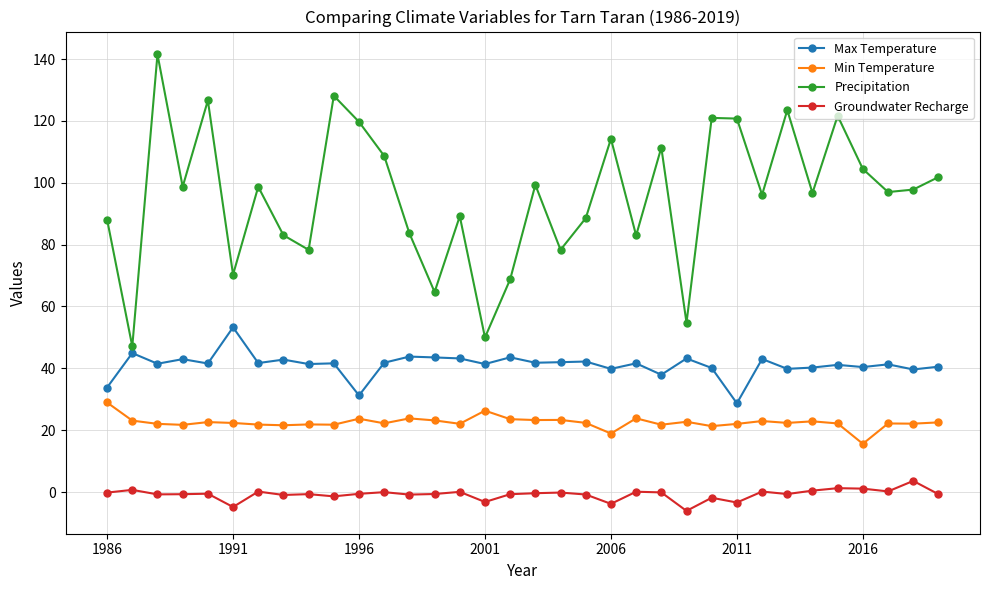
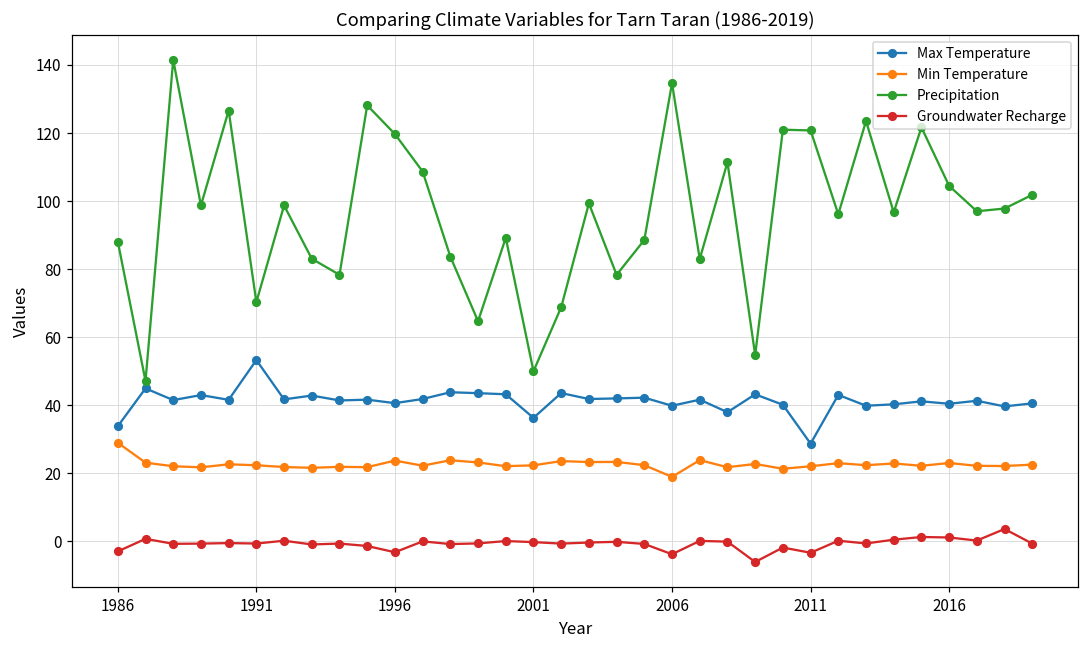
Groundwater Recharge, 1986: 0 -> -3
Groundwater Recharge, 1991: -5 -> -1
Max Temperature, 1996: 31 -> 41
Groundwater Recharge, 1996: -1 -> -3
Max Temperature, 2001: 41 -> 36
Min Temperature, 2001: 26 -> 22
Groundwater Recharge, 2001: -3 -> 0
Precipitation, 2006: 114 -> 135
Min Temperature, 2016: 16 -> 23
